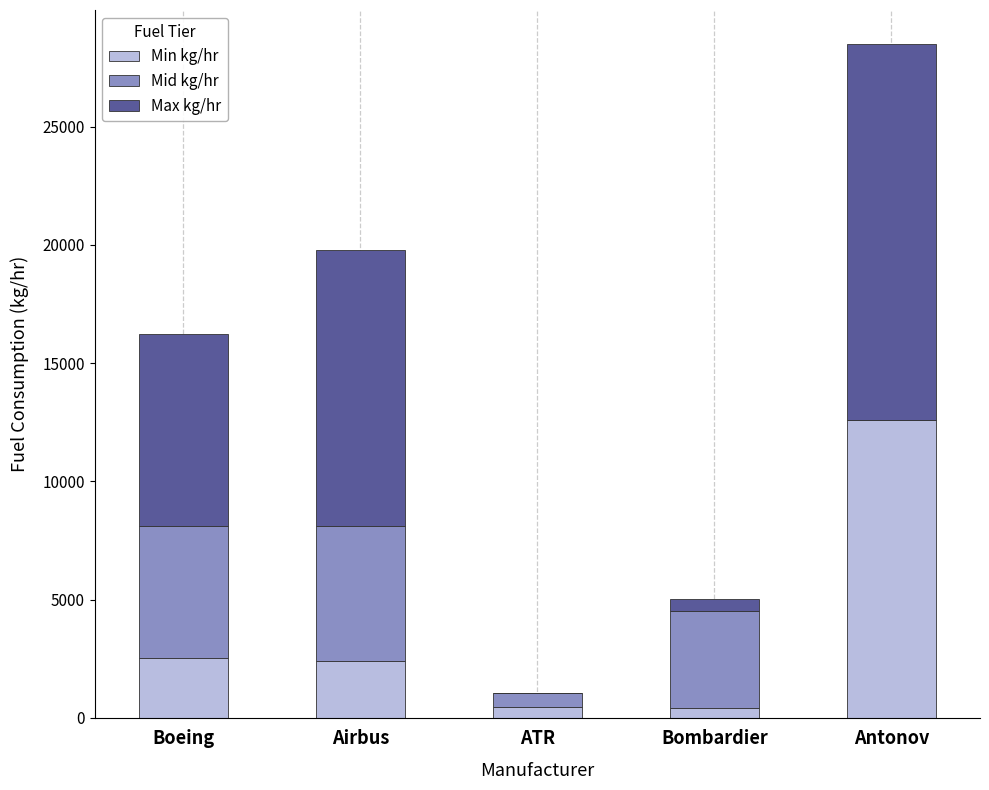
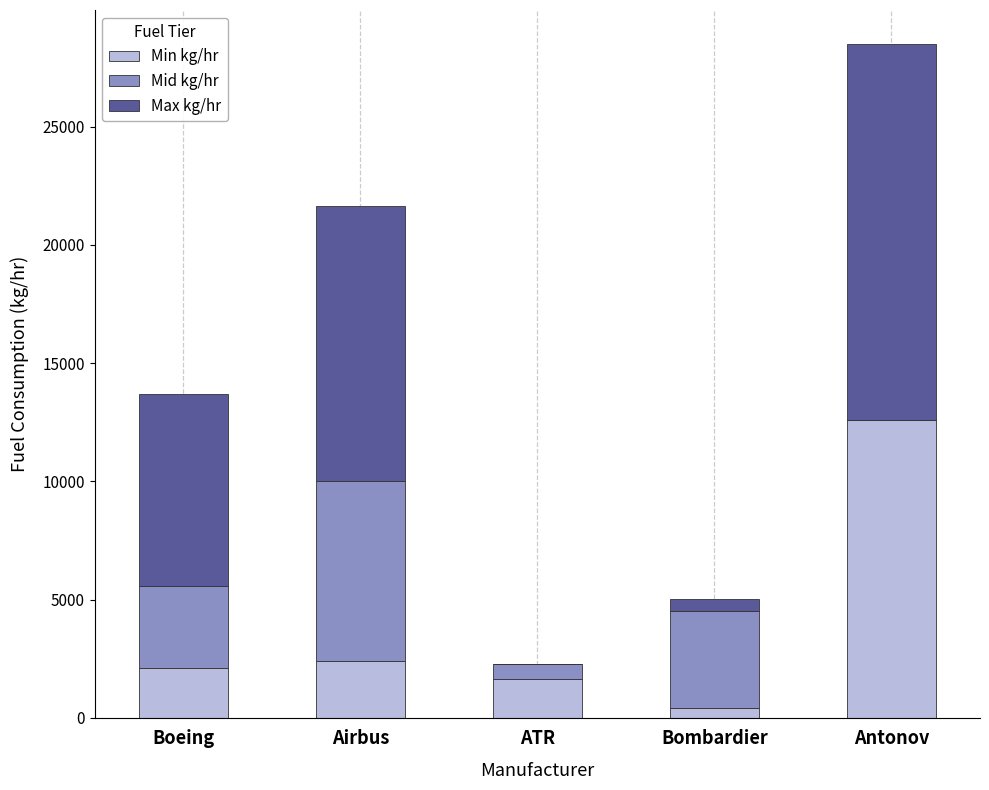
Min kg/hr, Boeing: 2500 -> 2100
Mid kg/hr, Boeing: 5600 -> 3500
Mid kg/hr, Airbus: 5700 -> 7600
Min kg/hr, ATR: 500 -> 1700
